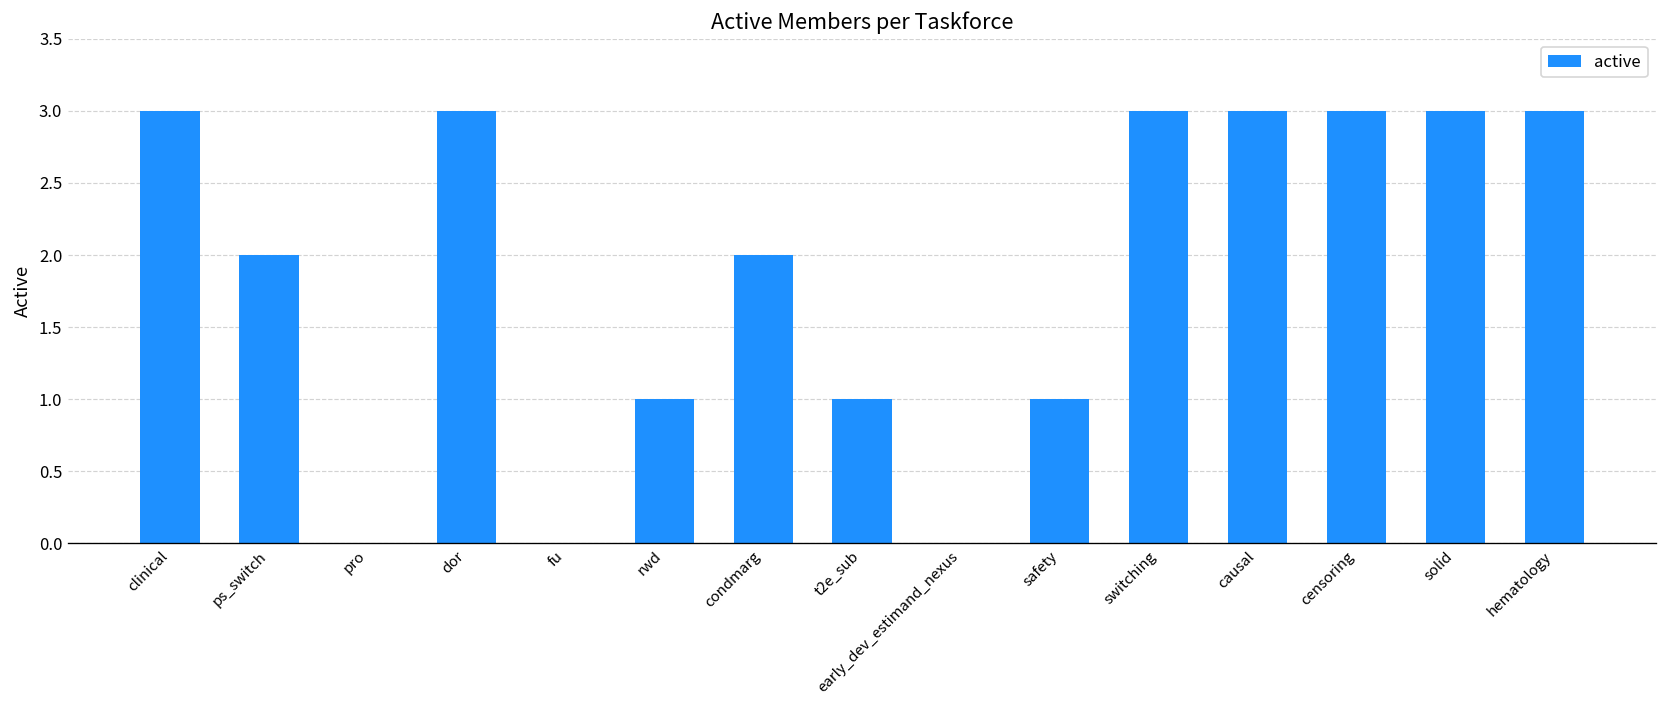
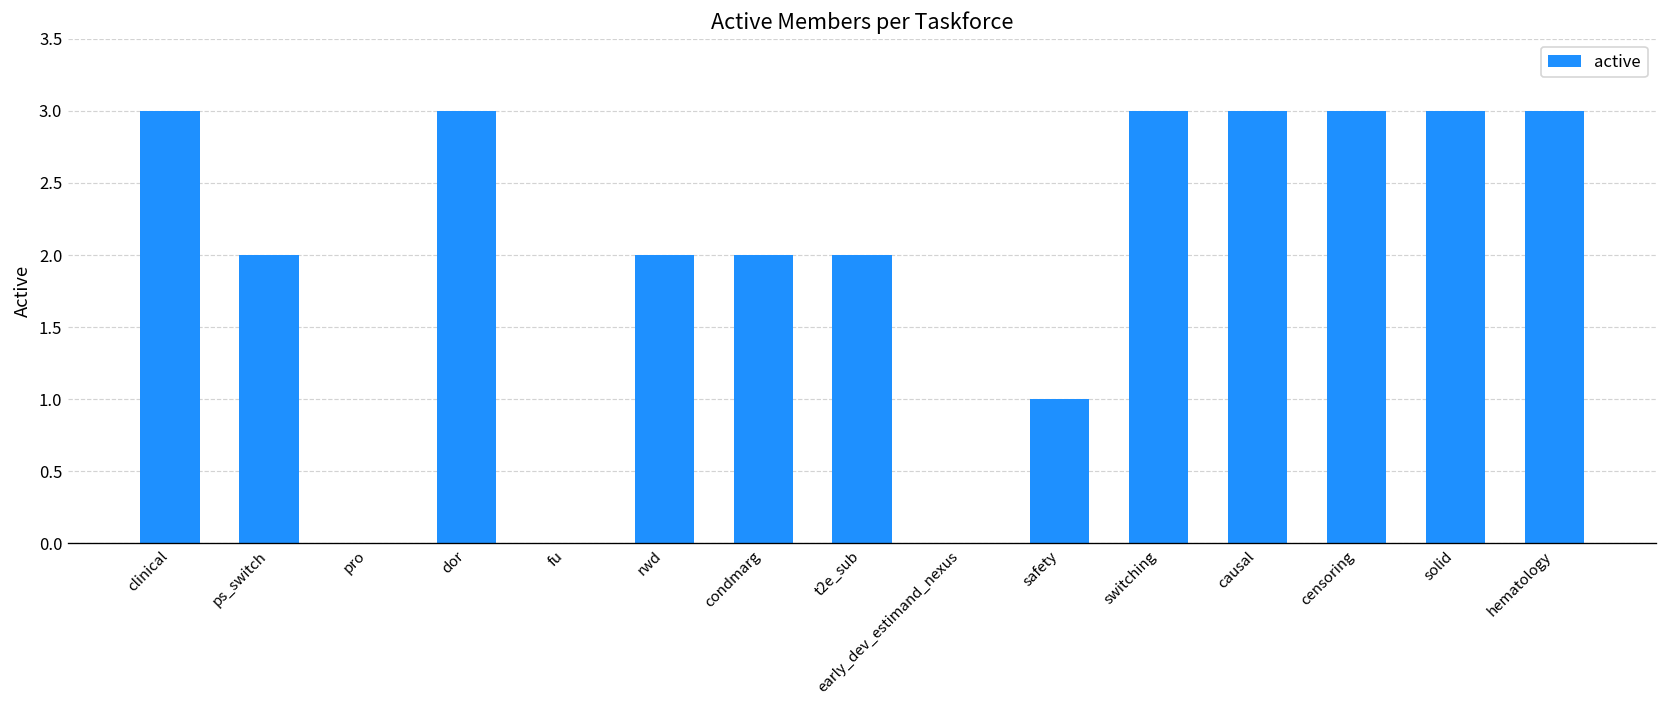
rwd: 1 -> 2
t2e_sub: 1 -> 2
